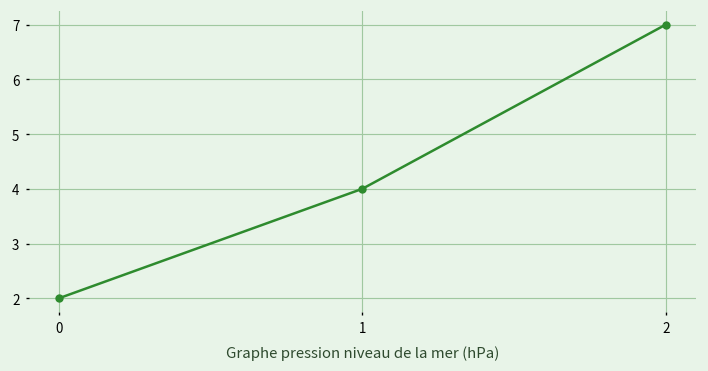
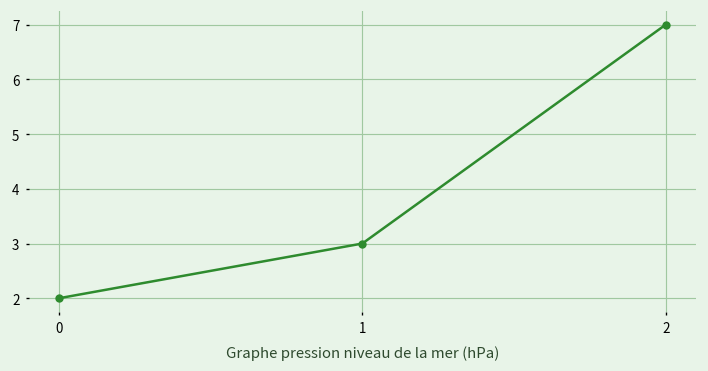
1: 4 -> 3
